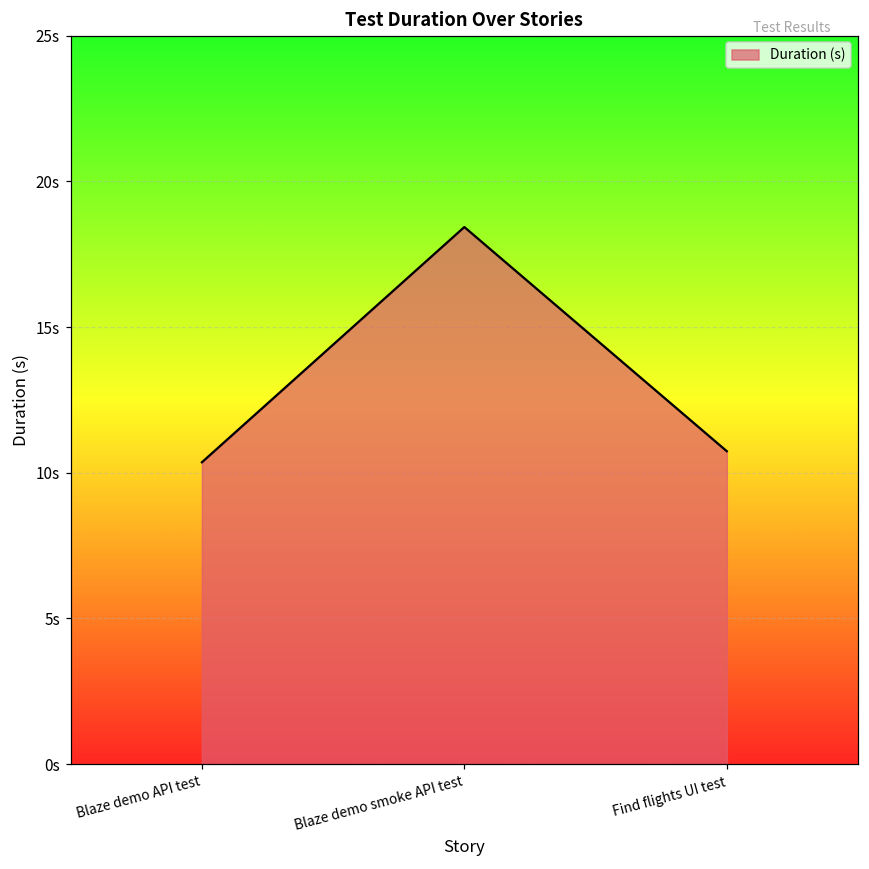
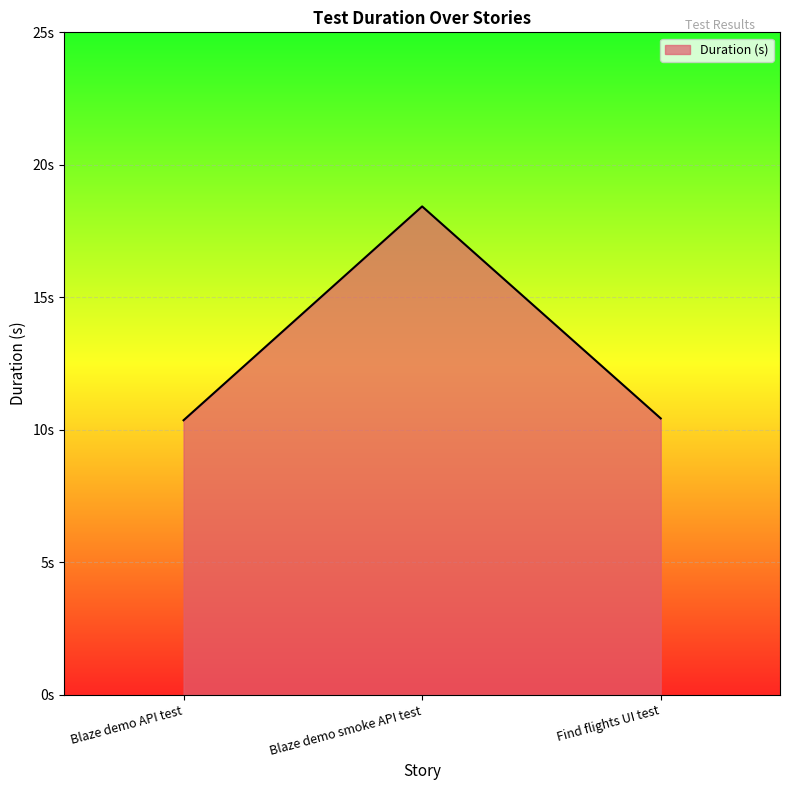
Find flights UI test: 10.7s -> 10.4s
